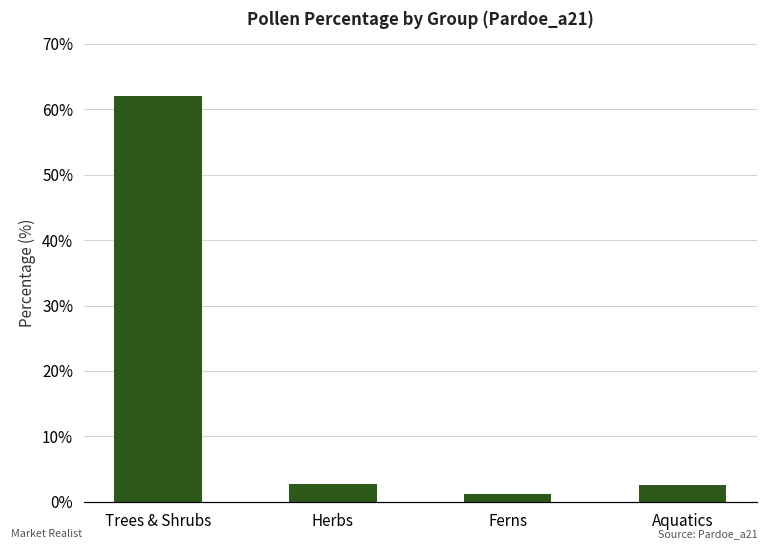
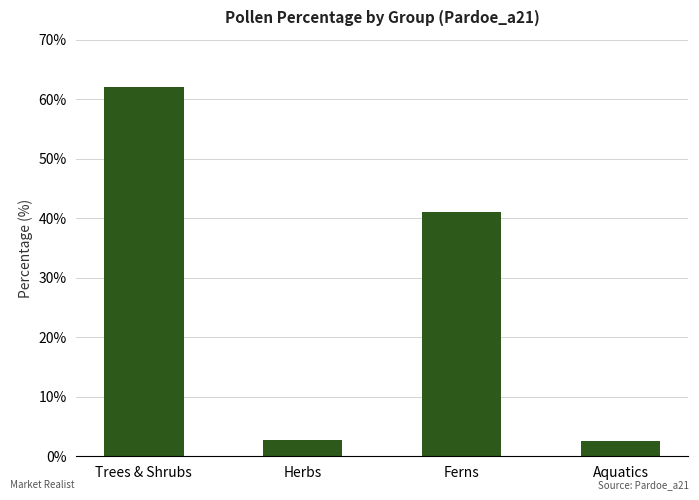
Ferns: 1% -> 41%
